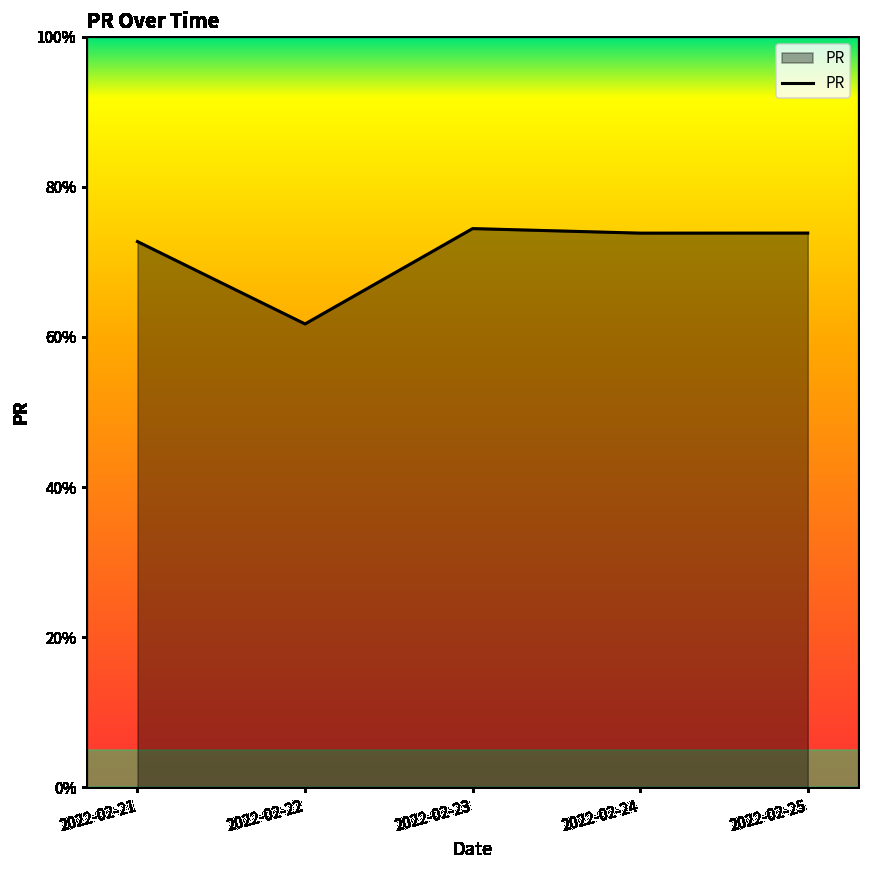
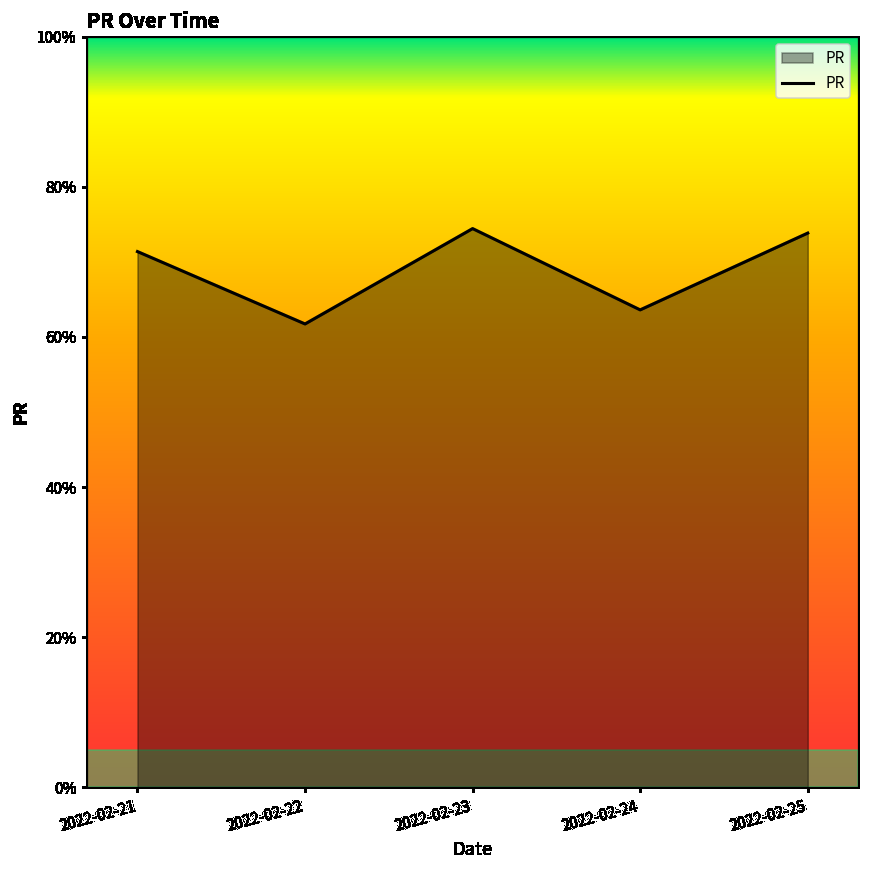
2022-02-21: 73% -> 71%
2022-02-24: 74% -> 64%
